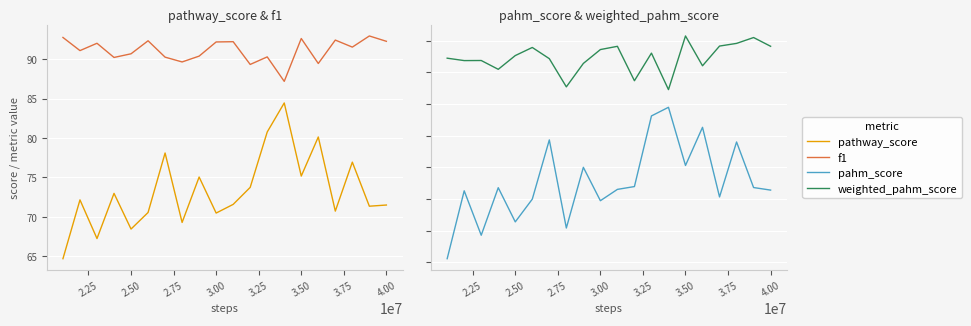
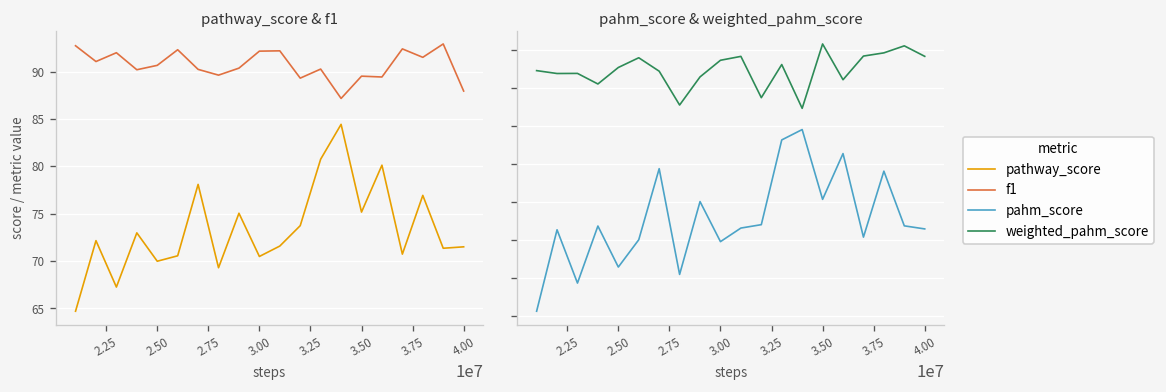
pathway_score & f1, pathway_score, 2.50: 68 -> 70
pathway_score & f1, f1, 3.50: 93 -> 90
pathway_score & f1, f1, 4.00: 92 -> 88
